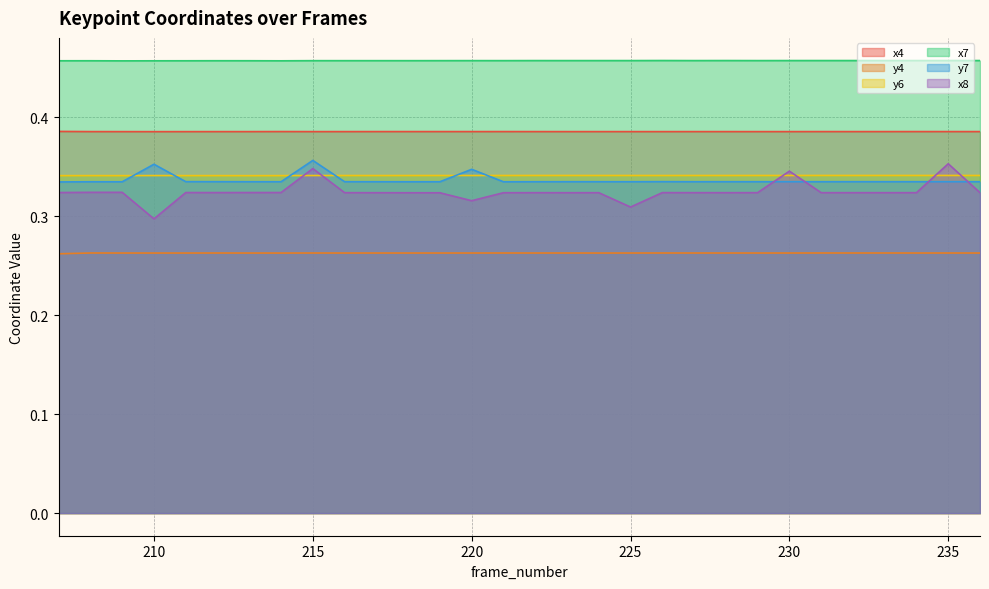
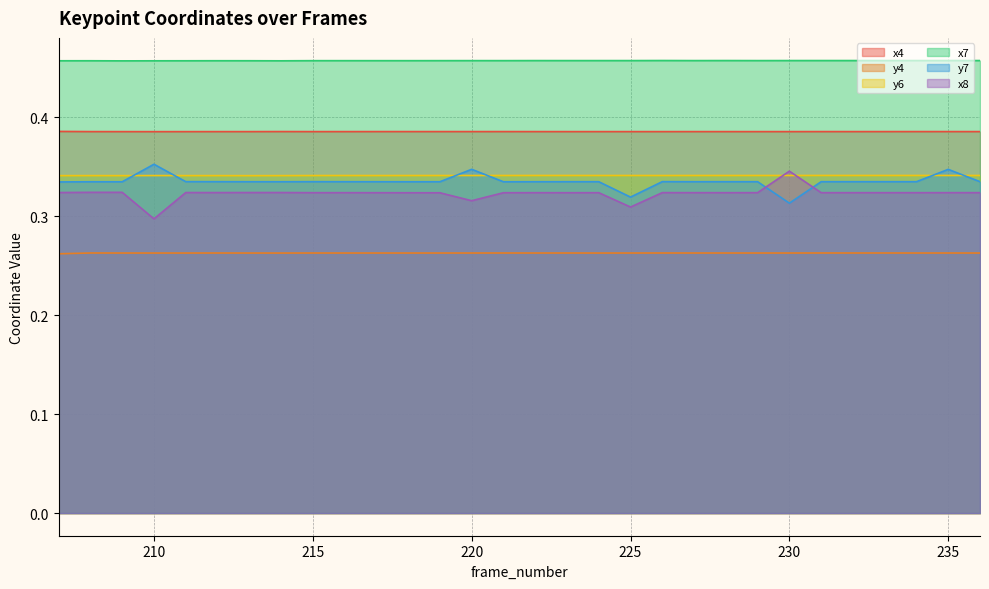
y7, 215: 0.36 -> 0.33
x8, 215: 0.35 -> 0.32
y7, 225: 0.33 -> 0.32
y7, 230: 0.33 -> 0.31
y7, 235: 0.33 -> 0.35
x8, 235: 0.35 -> 0.32
